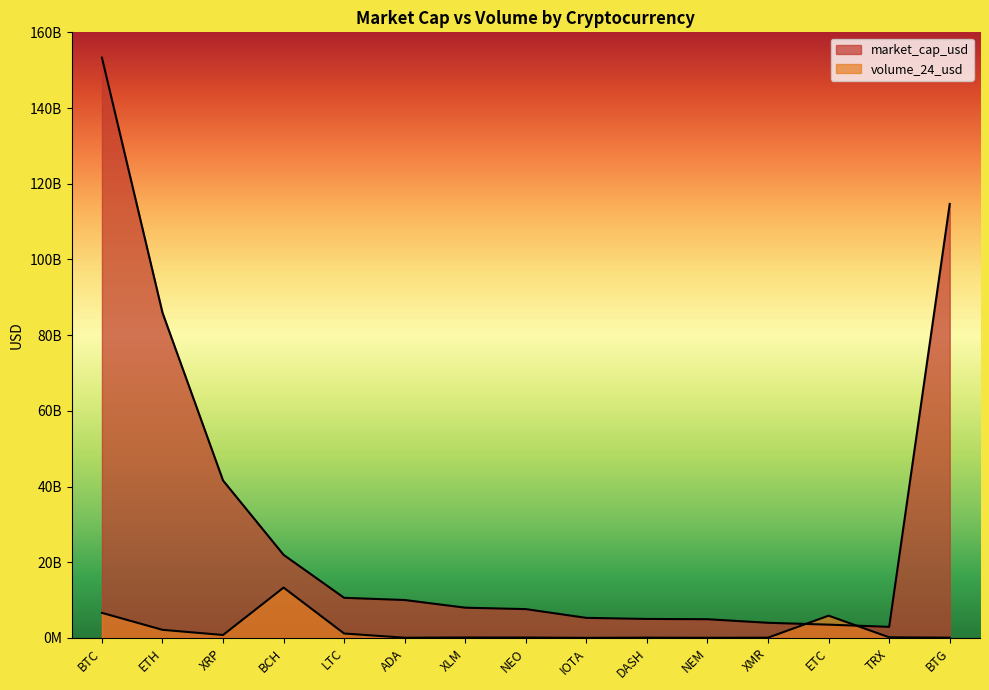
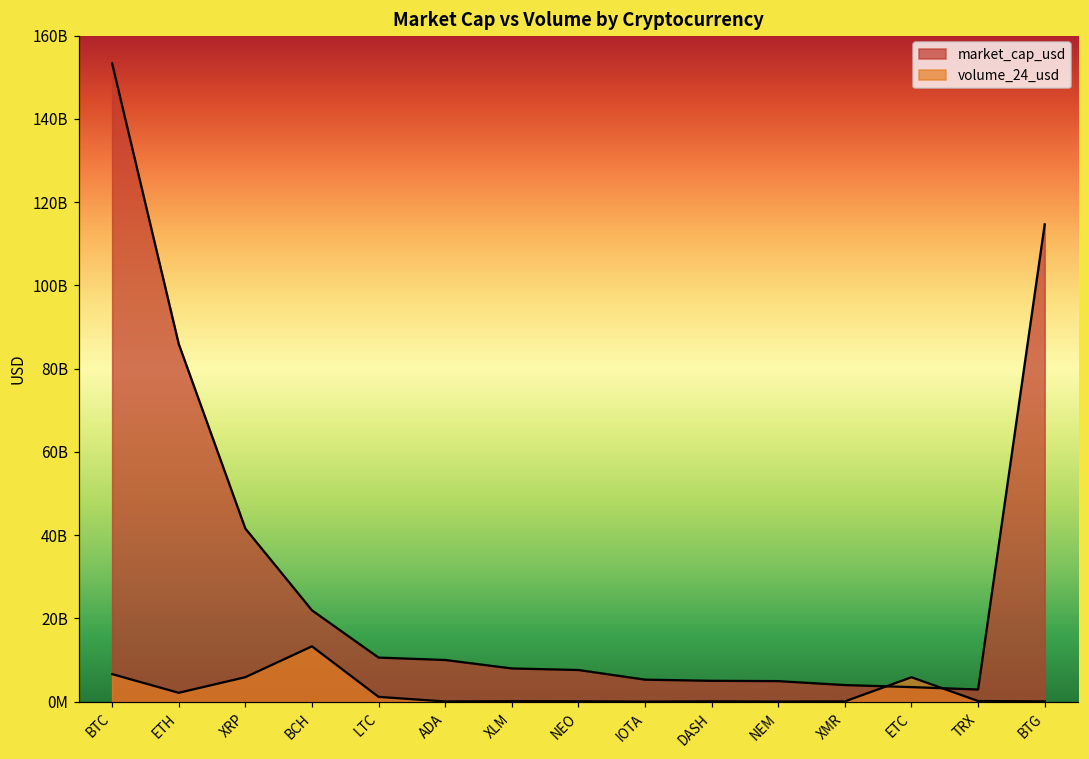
volume_24_usd, XRP: 1000000000 -> 6000000000
